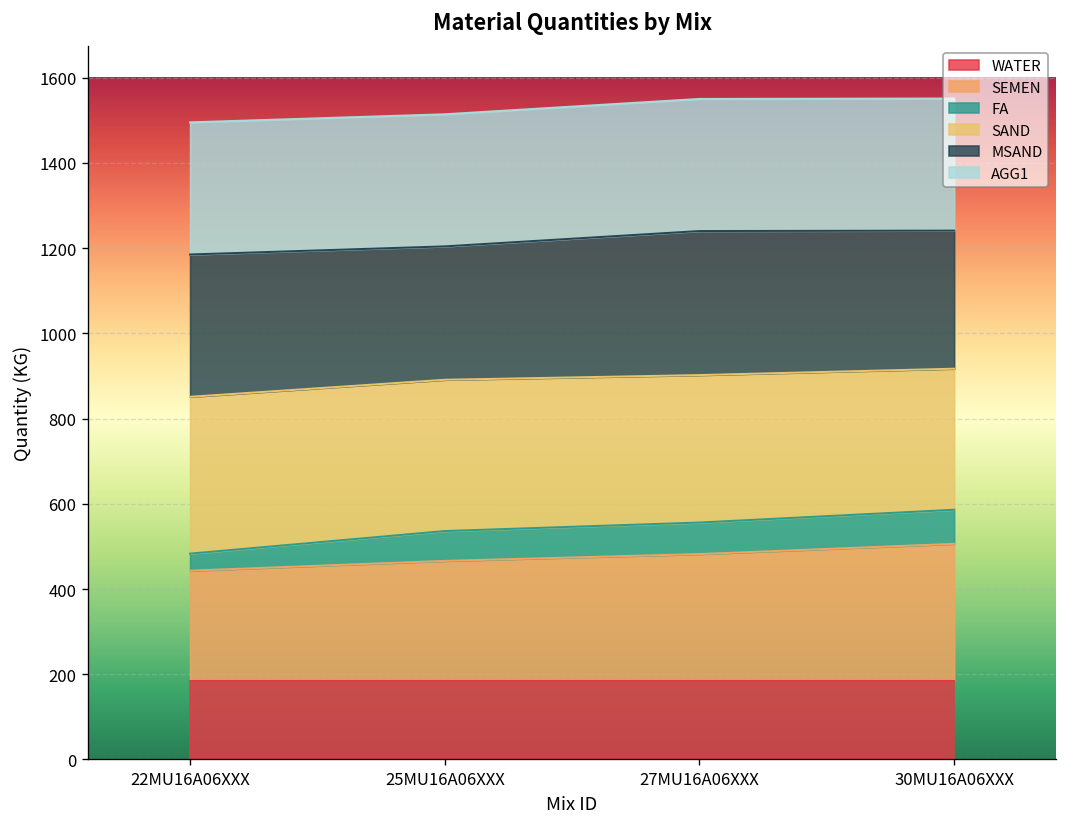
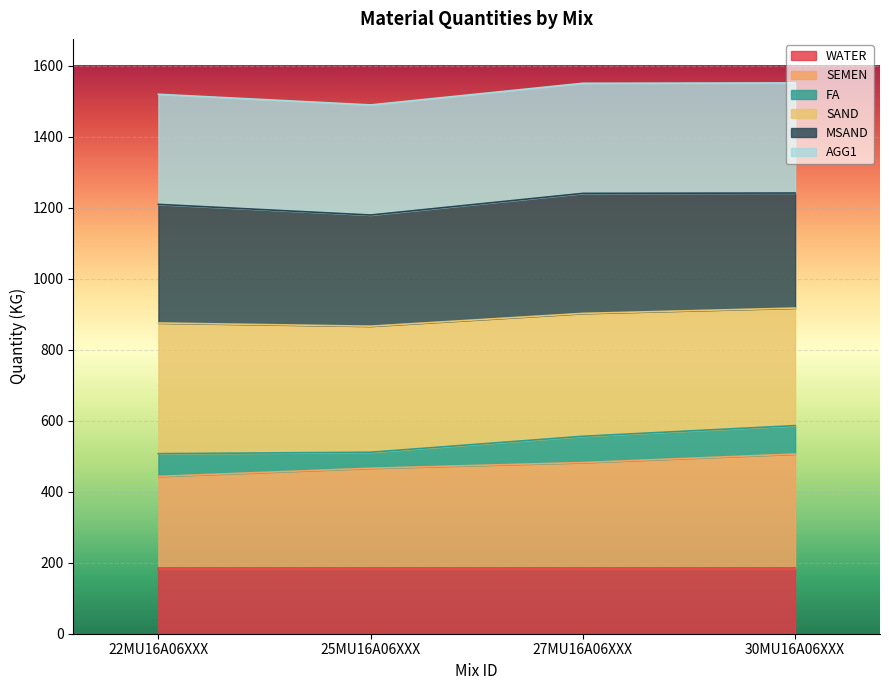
FA, 22MU16A06XXX: 40 -> 60
FA, 25MU16A06XXX: 70 -> 50
